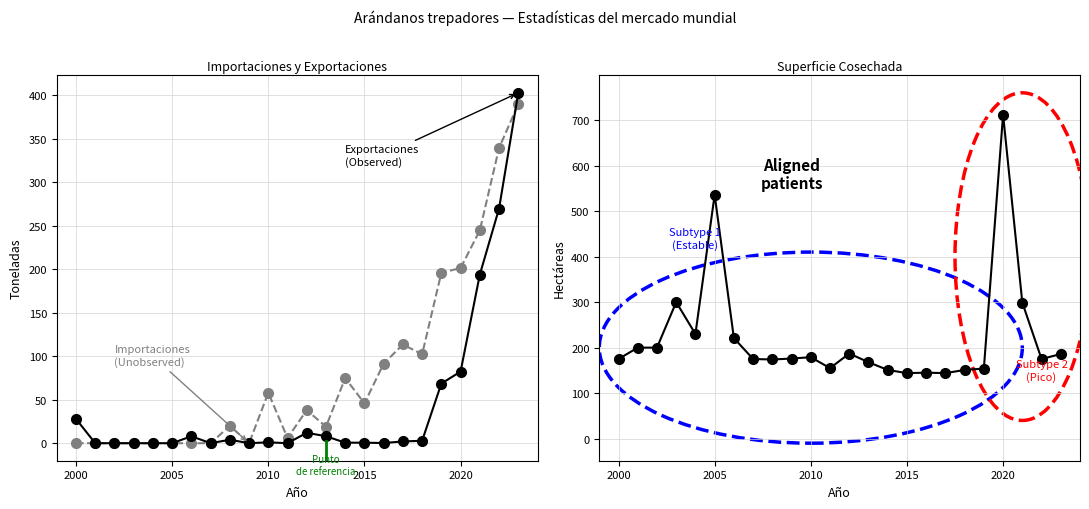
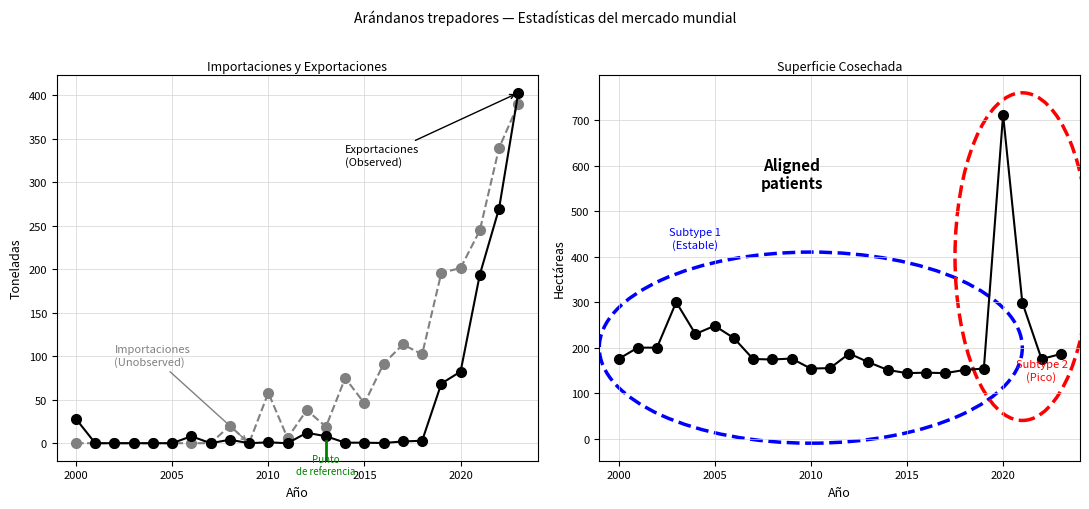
Superficie Cosechada, 2005: 540 -> 250
Superficie Cosechada, 2010: 180 -> 150
